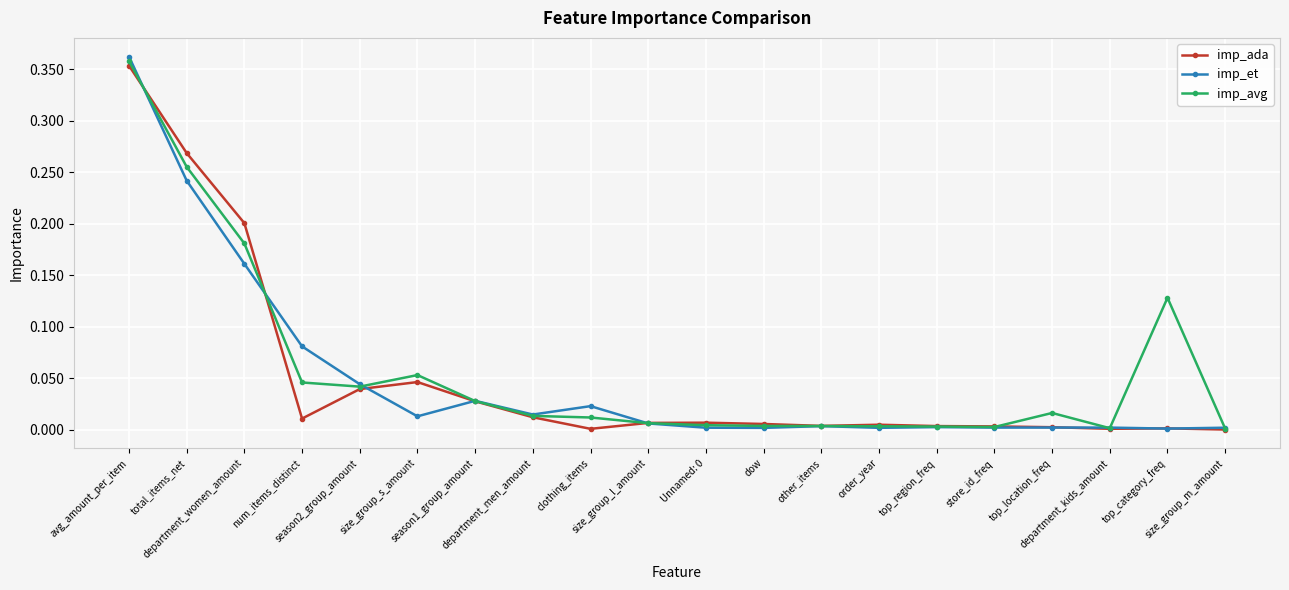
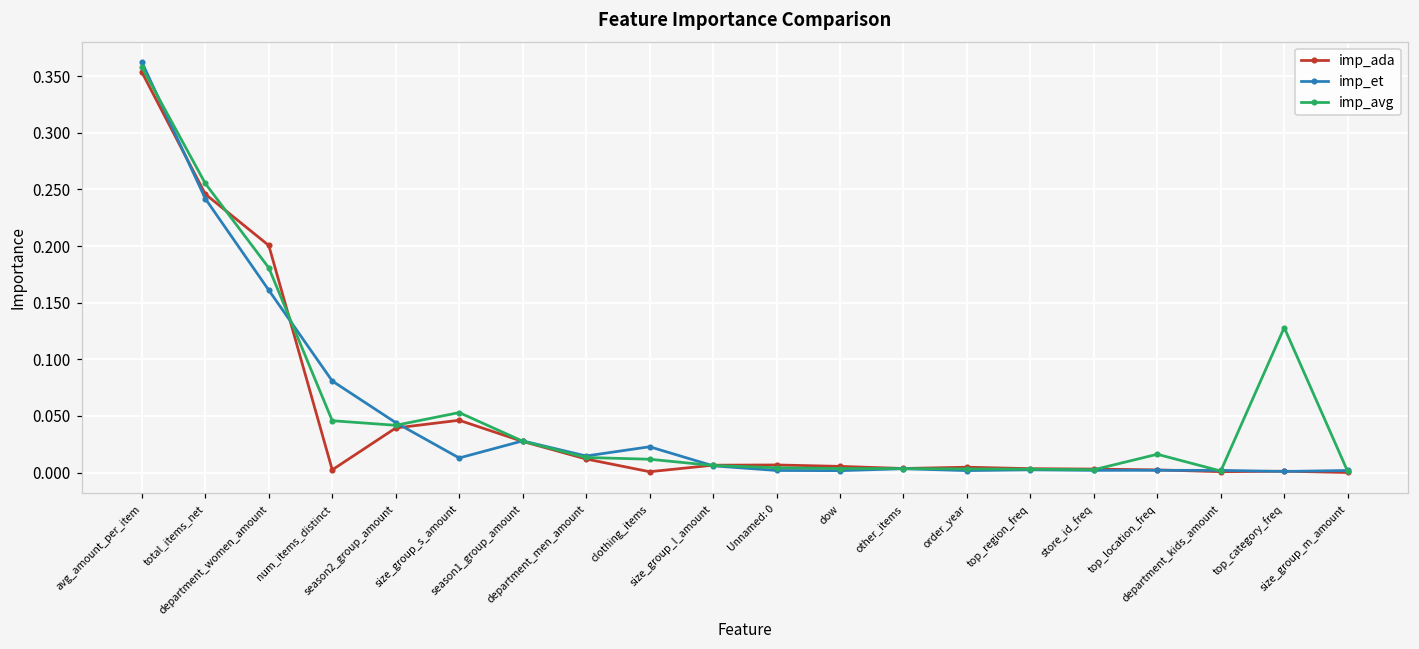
imp_ada, total_items_net: 0.269 -> 0.246
imp_ada, num_items_distinct: 0.011 -> 0.002
